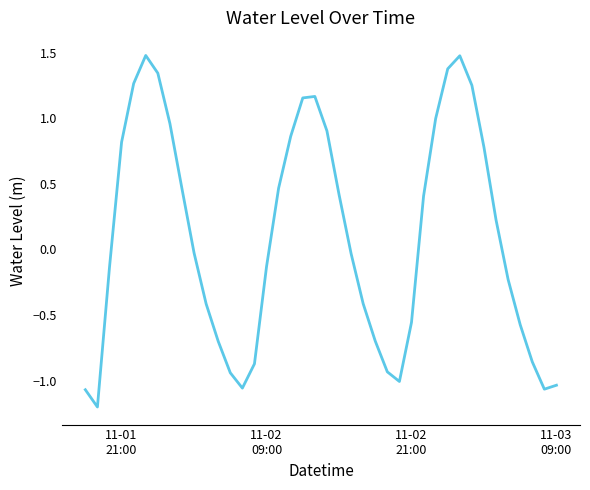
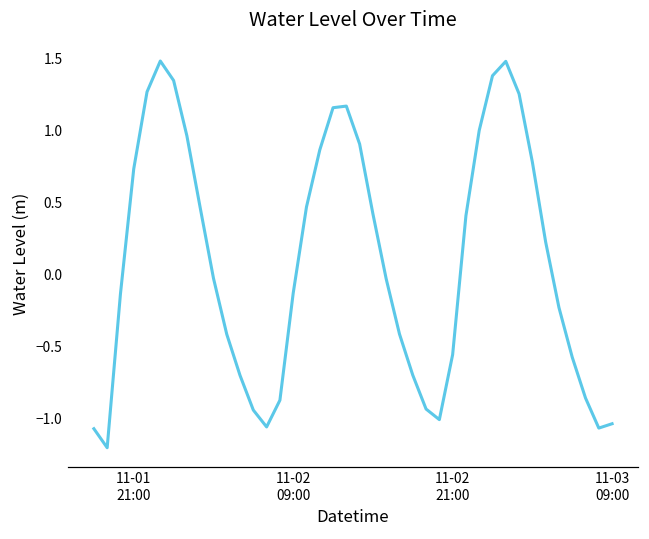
11-01 21:00: 0.82 -> 0.73
